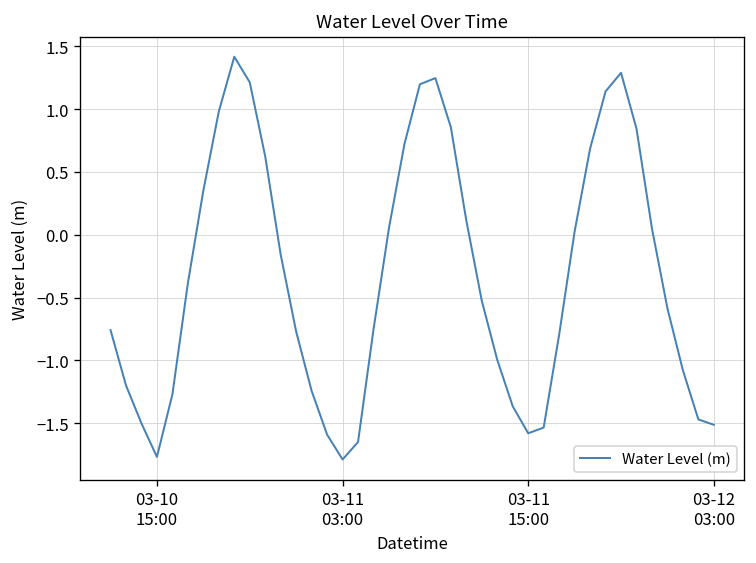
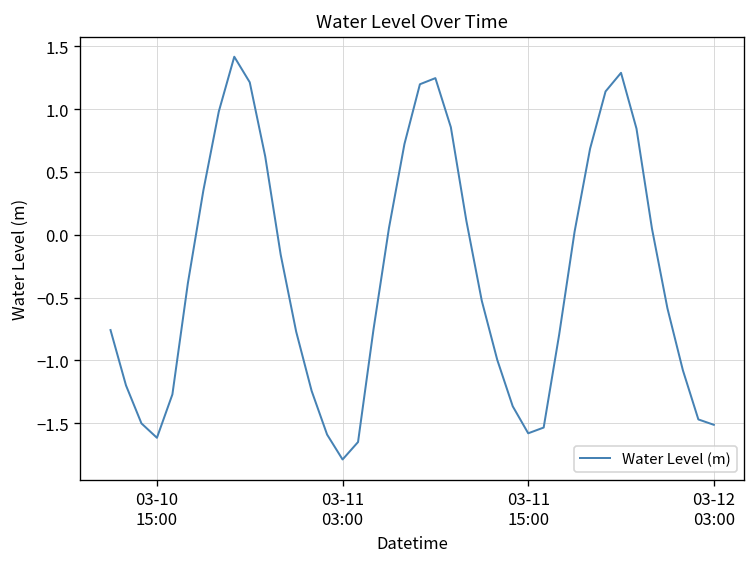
03-10 15:00: -1.77 -> -1.62
